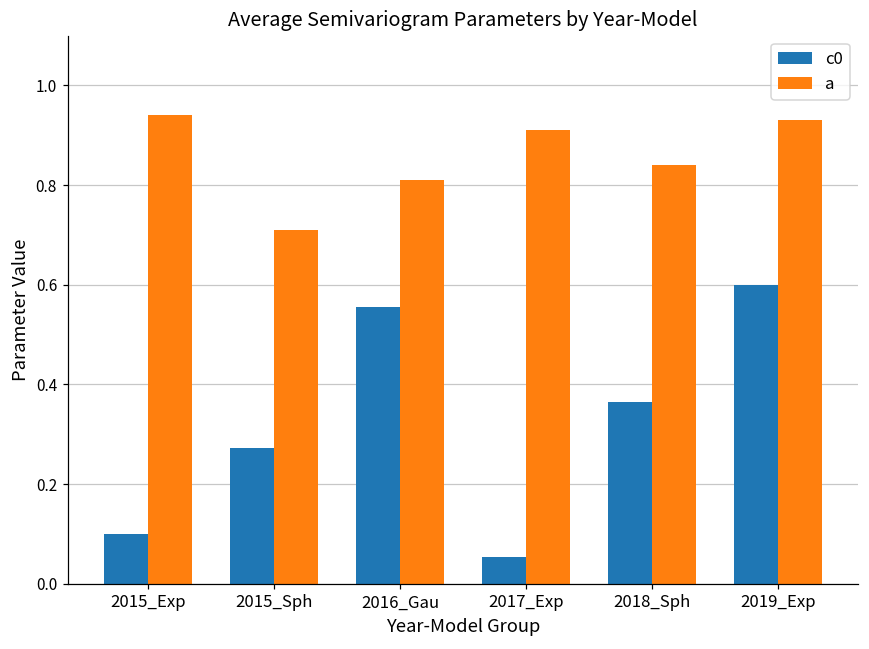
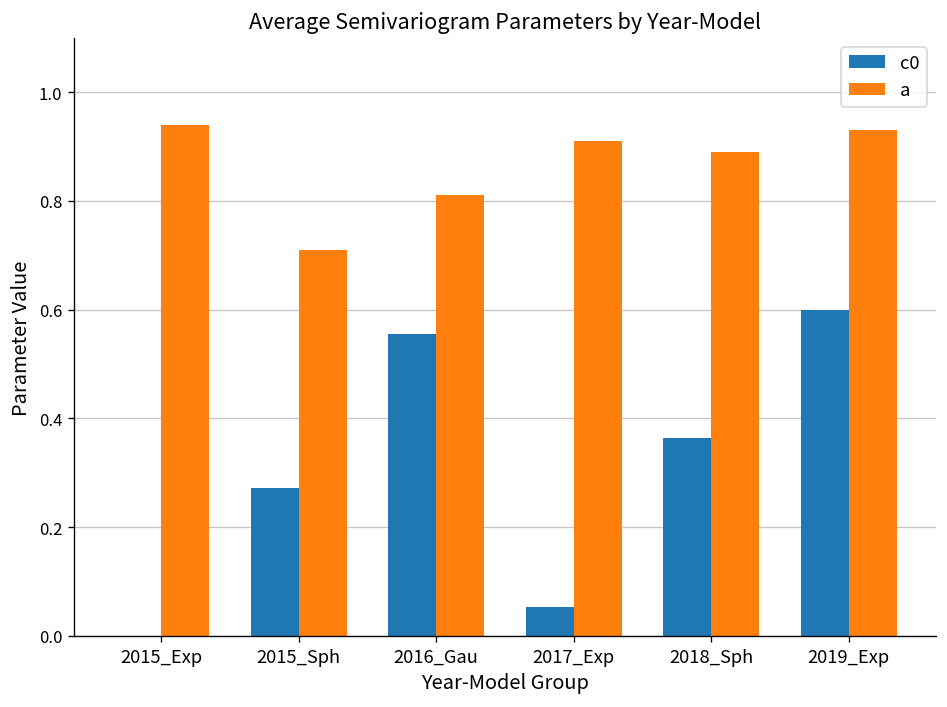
c0, 2015_Exp: 0.1 -> 0.0
a, 2018_Sph: 0.84 -> 0.89
